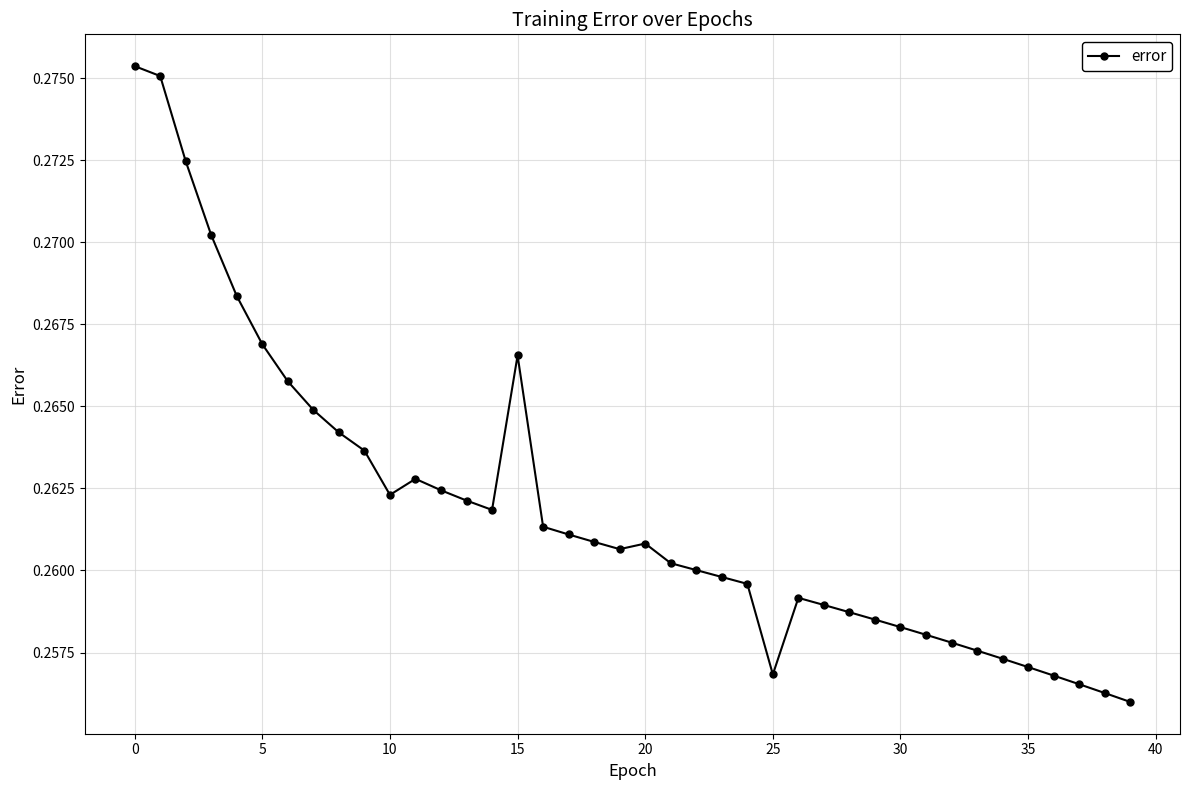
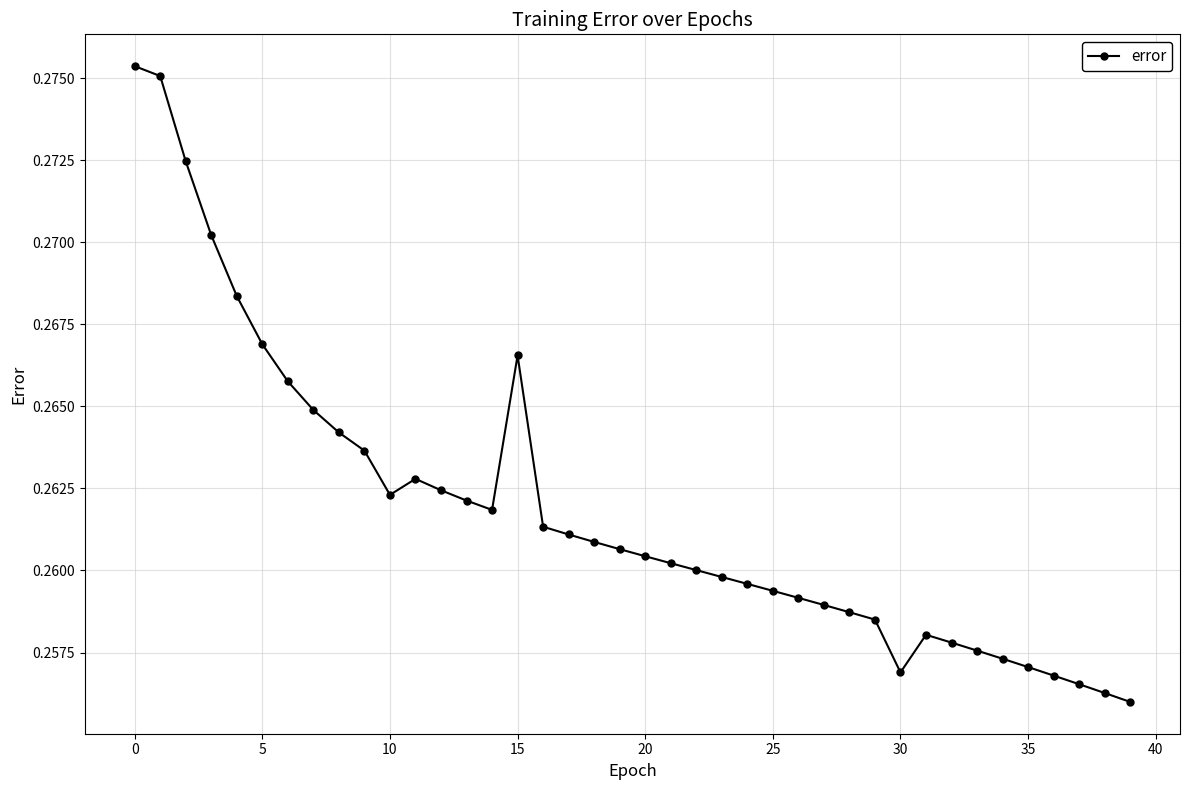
20: 0.2608 -> 0.2604
25: 0.2568 -> 0.2594
30: 0.2583 -> 0.2569
